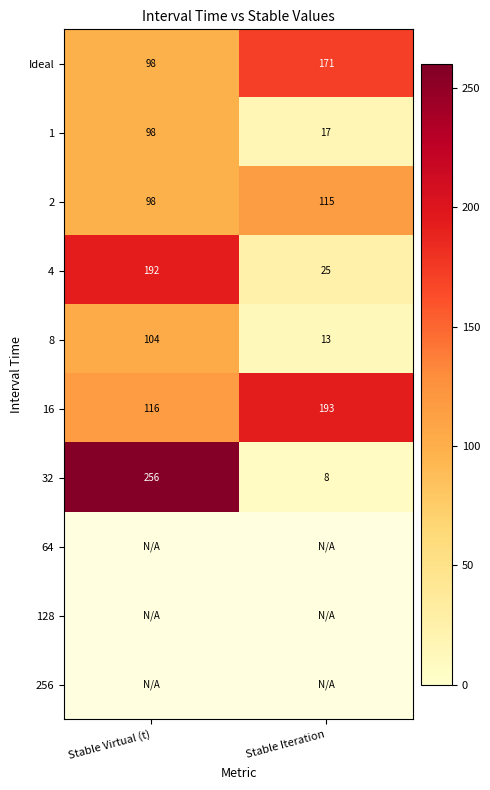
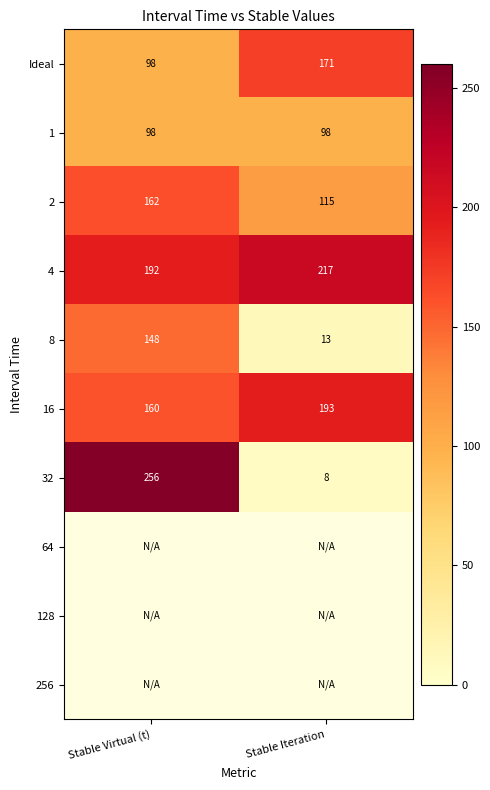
1, Stable Iteration: 17 -> 98
2, Stable Virtual (t): 98 -> 162
4, Stable Iteration: 25 -> 217
8, Stable Virtual (t): 104 -> 148
16, Stable Virtual (t): 116 -> 160
